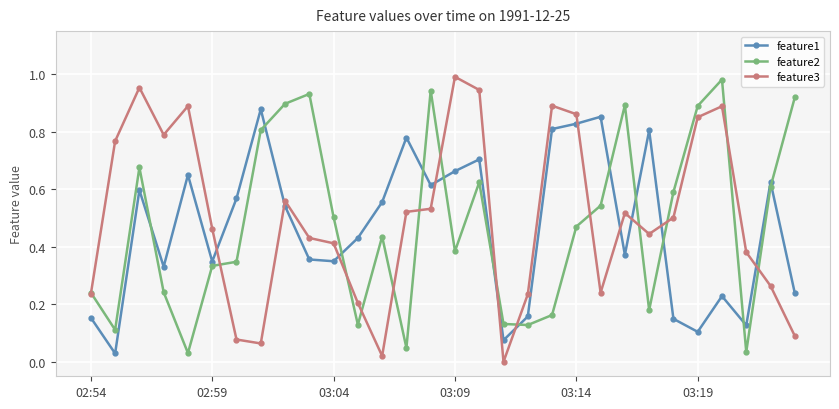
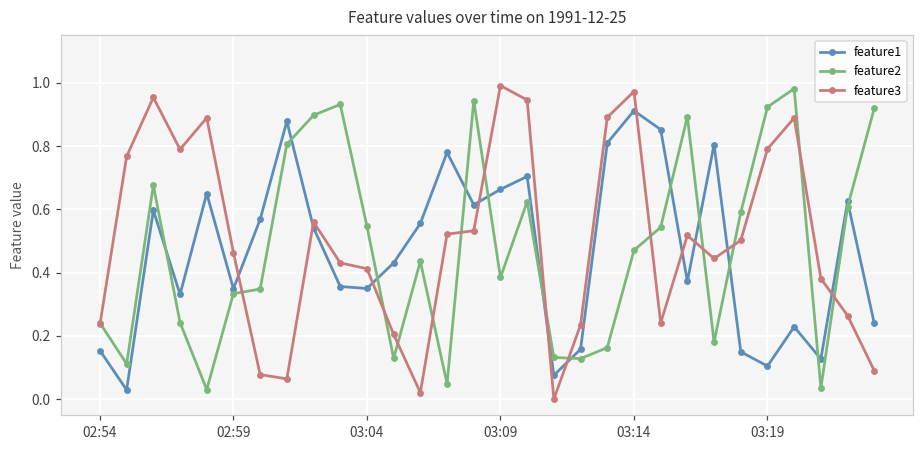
feature2, 03:04: 0.50 -> 0.55
feature1, 03:14: 0.83 -> 0.91
feature3, 03:14: 0.86 -> 0.97
feature2, 03:19: 0.89 -> 0.92
feature3, 03:19: 0.85 -> 0.79
